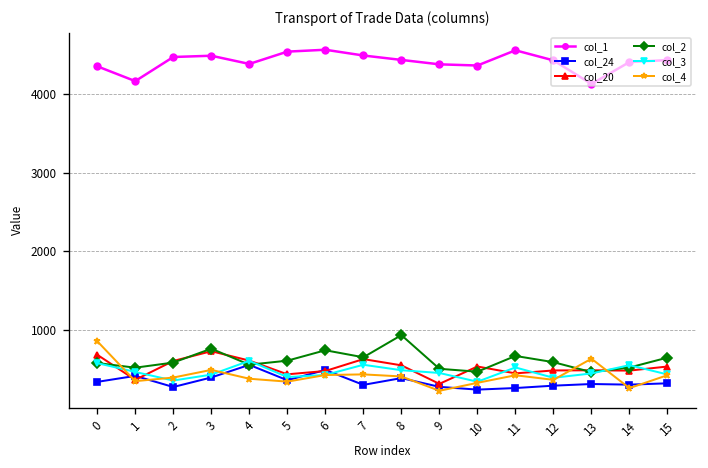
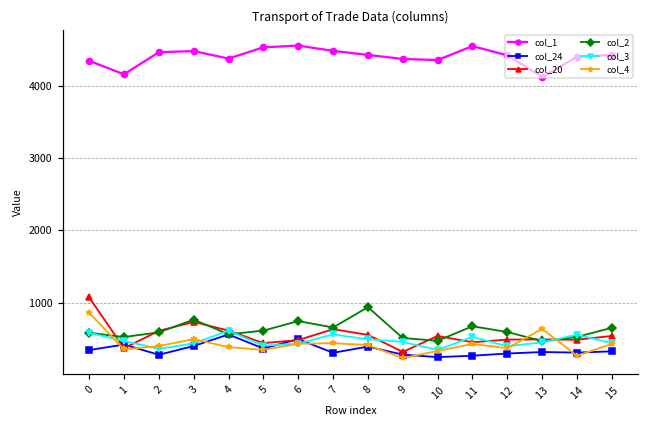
col_20, 0: 700 -> 1100
